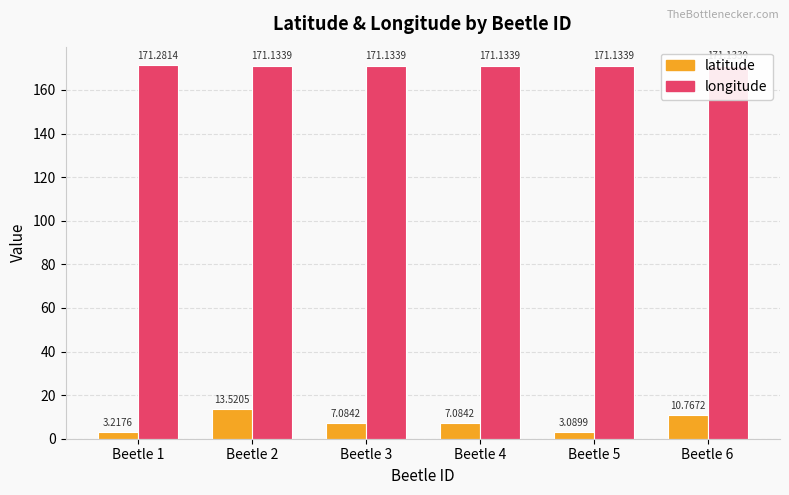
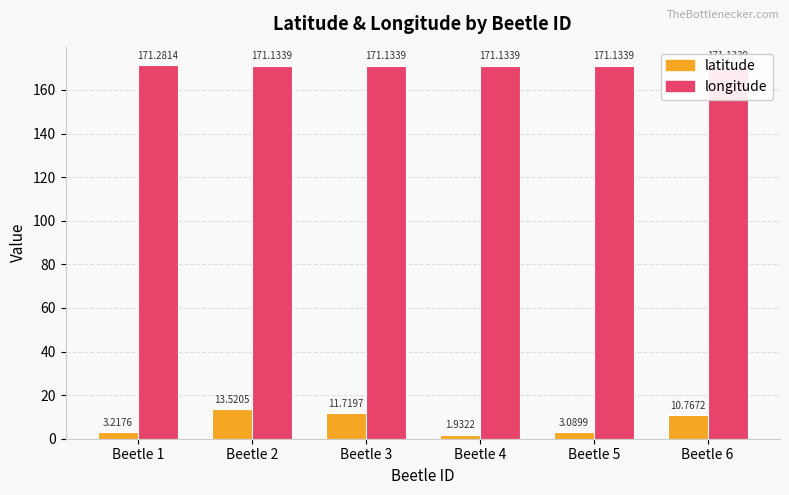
latitude, Beetle 3: 7.0842 -> 11.7197
latitude, Beetle 4: 7.0842 -> 1.9322
